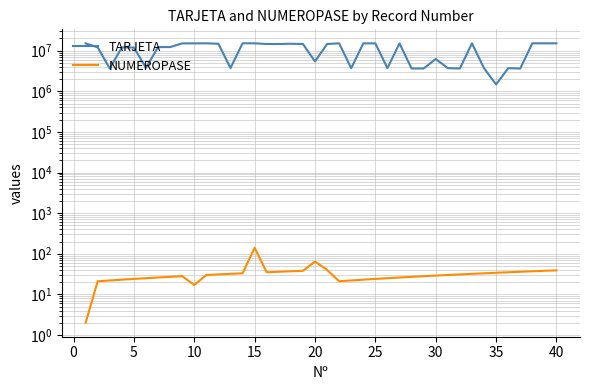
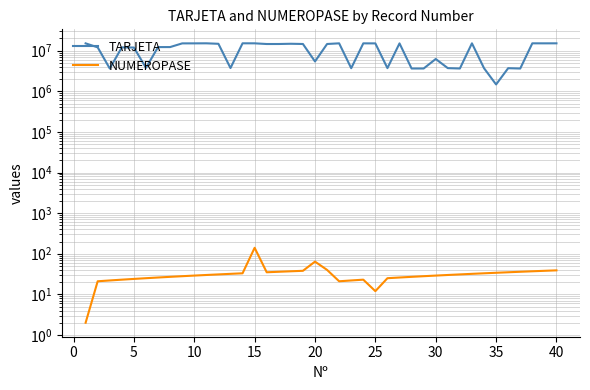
NUMEROPASE, 10: 17 -> 30
NUMEROPASE, 25: 20 -> 12
